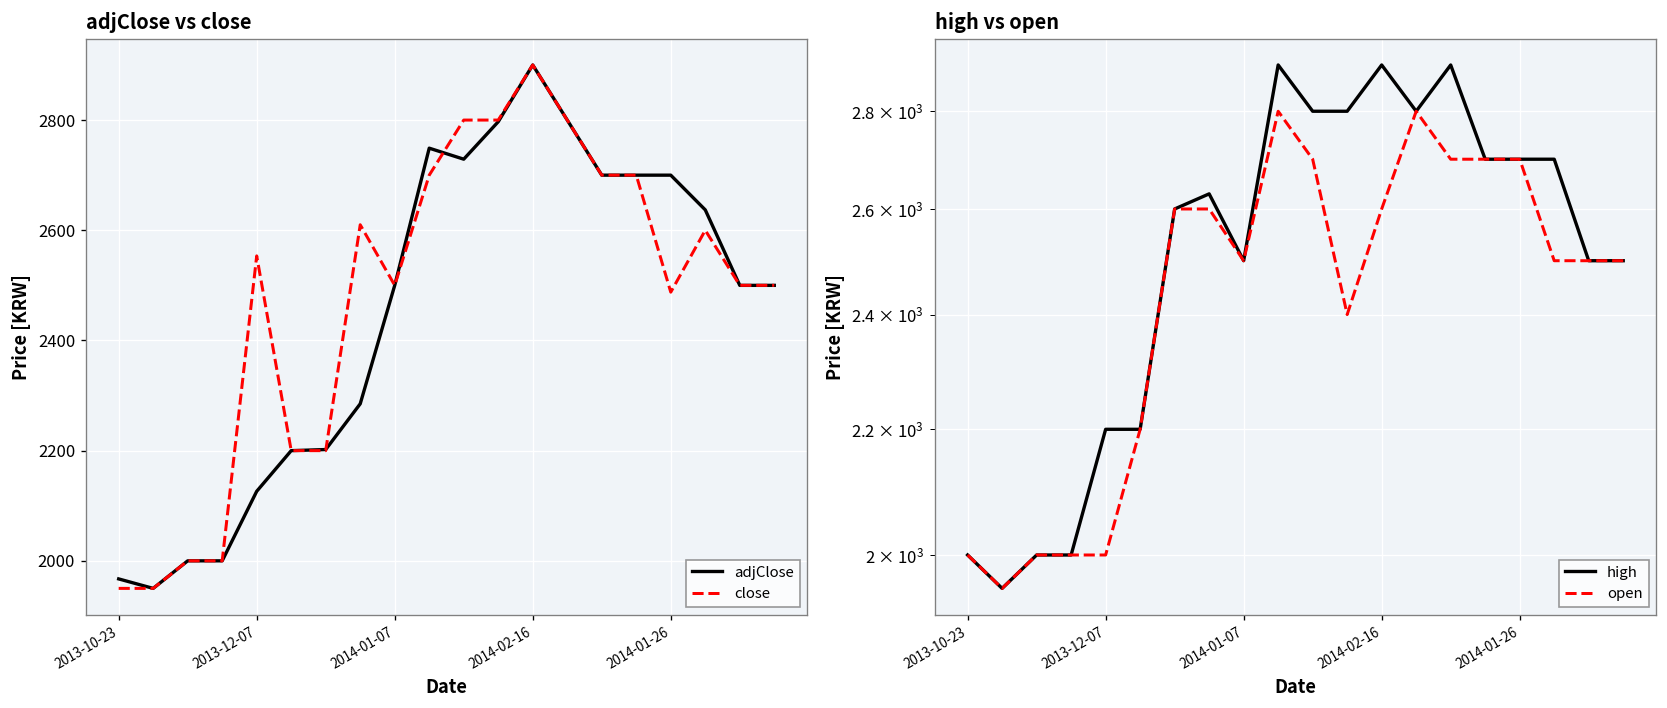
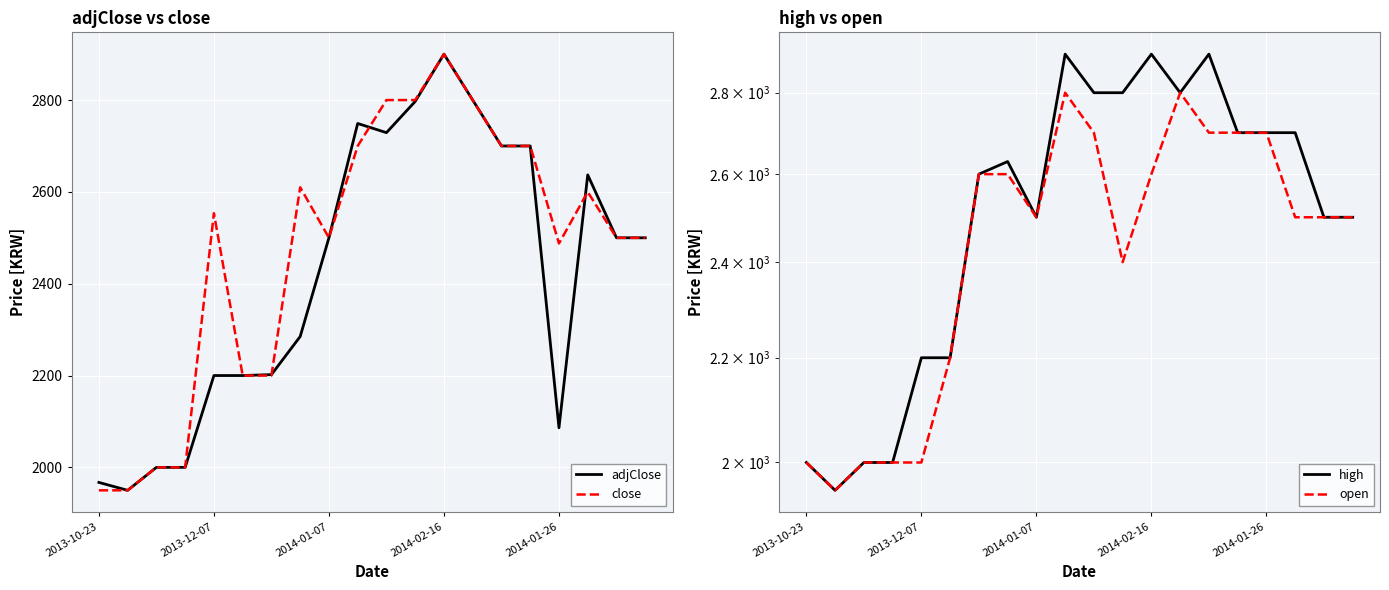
adjClose vs close, adjClose, 2013-12-07: 2130 -> 2200
adjClose vs close, adjClose, 2014-01-26: 2700 -> 2090
